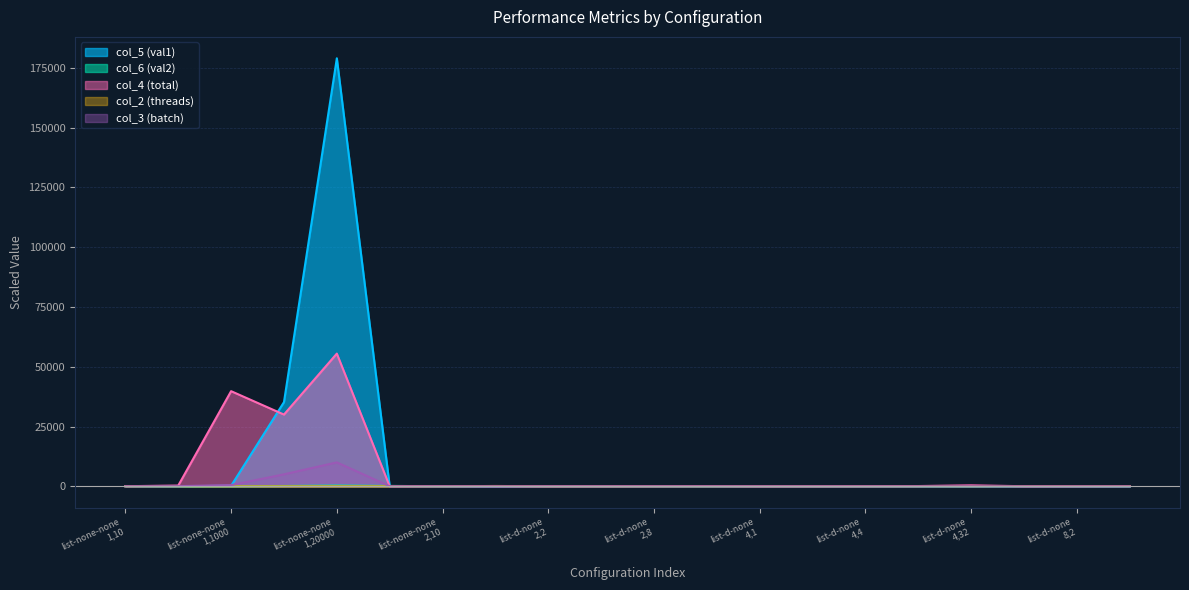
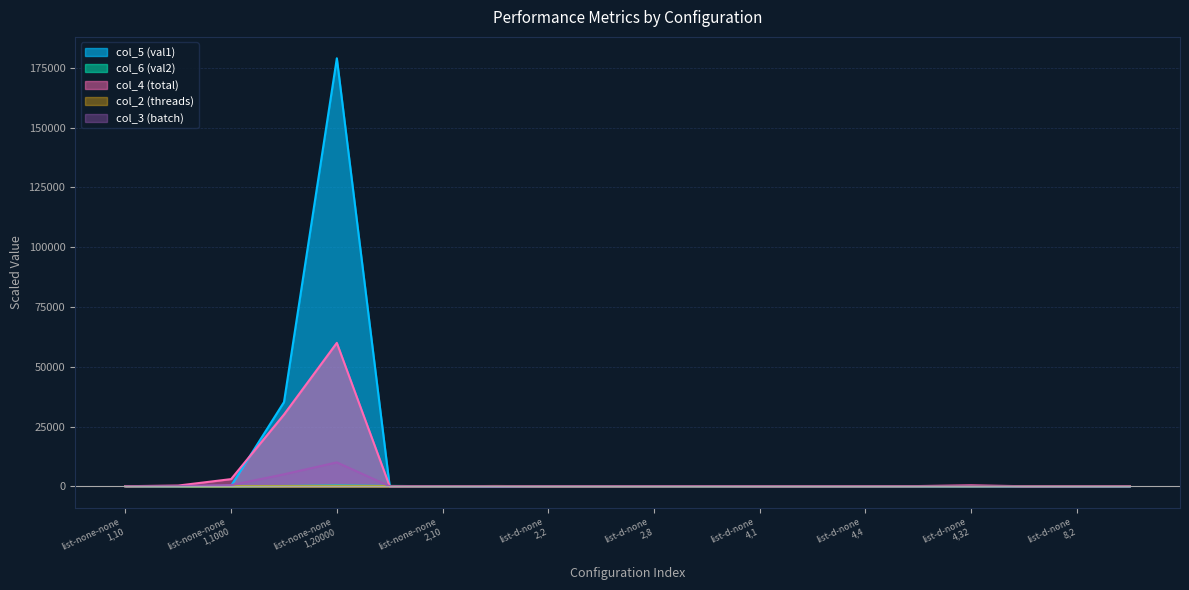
col_4 (total), list-none-none 1,1000: 40000 -> 3000
col_4 (total), list-none-none 1,20000: 56000 -> 60000
